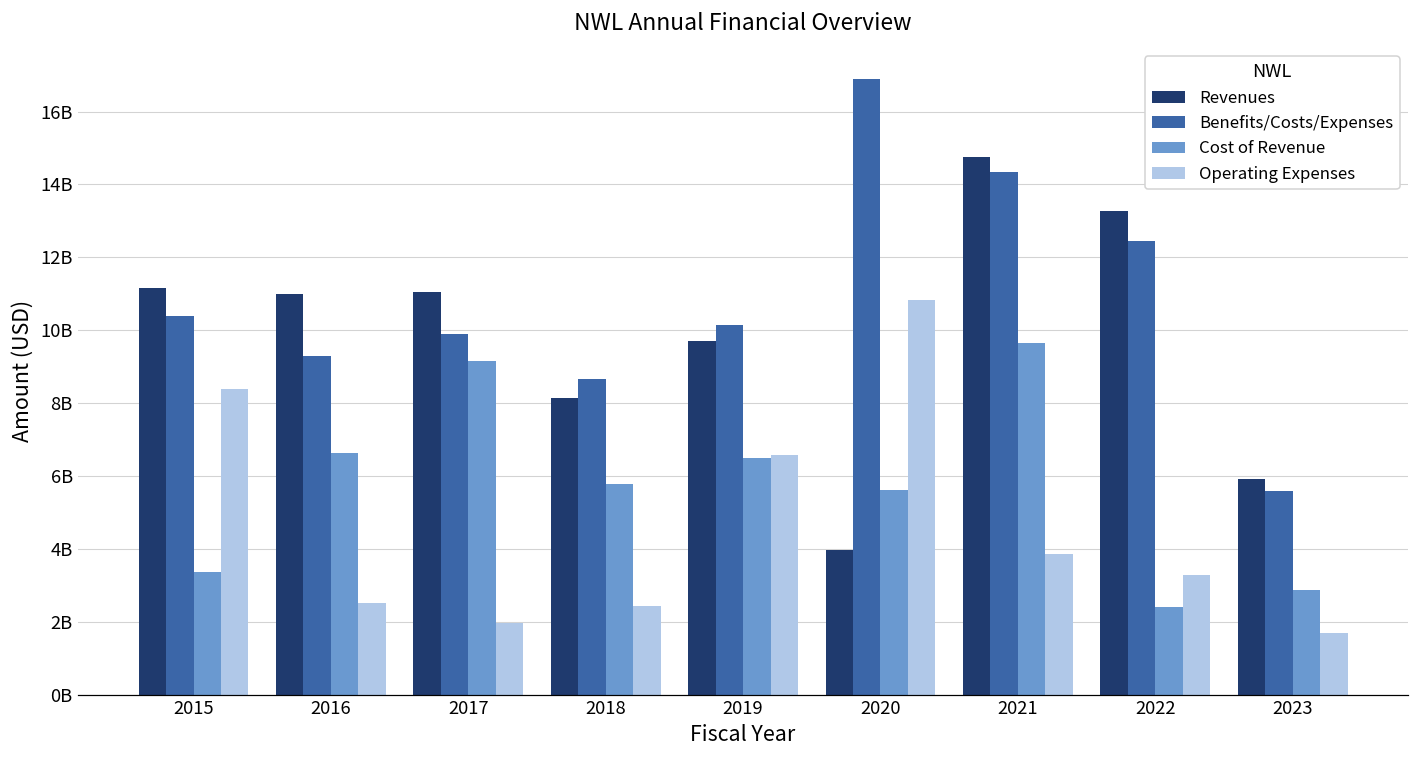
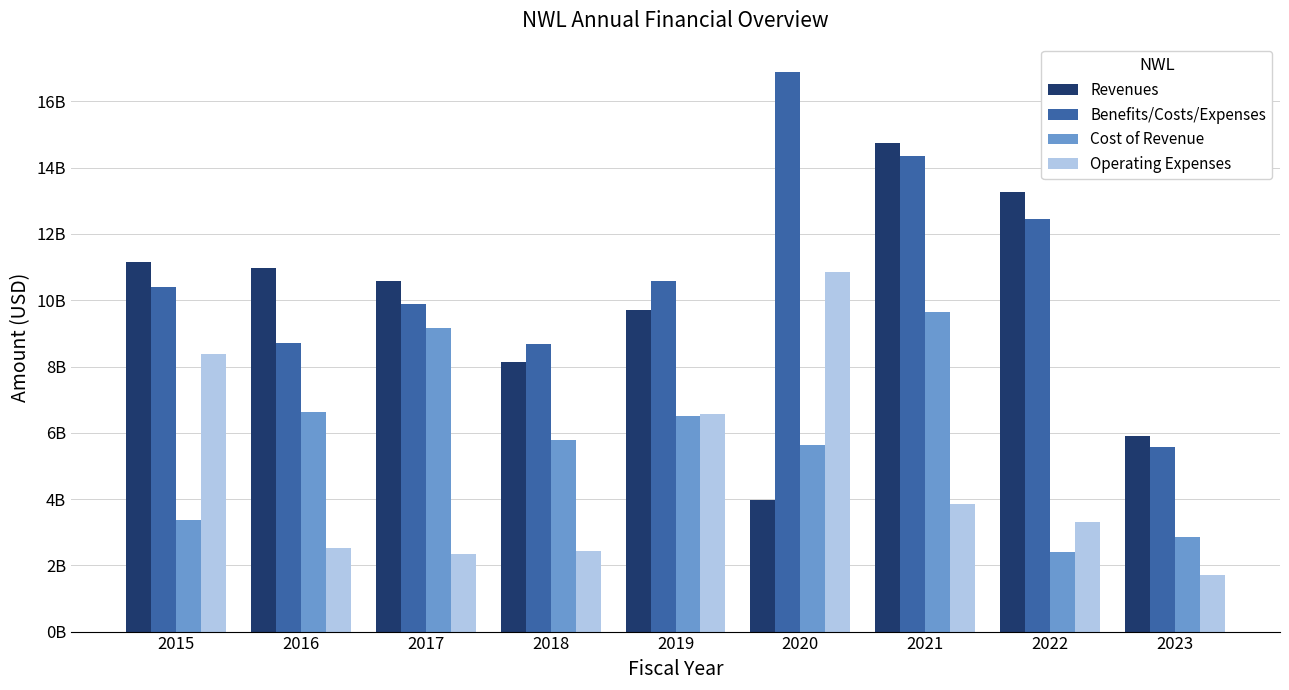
Benefits/Costs/Expenses, 2016: 9300000000 -> 8700000000
Revenues, 2017: 11100000000 -> 10600000000
Operating Expenses, 2017: 2000000000 -> 2400000000
Benefits/Costs/Expenses, 2019: 10100000000 -> 10600000000
